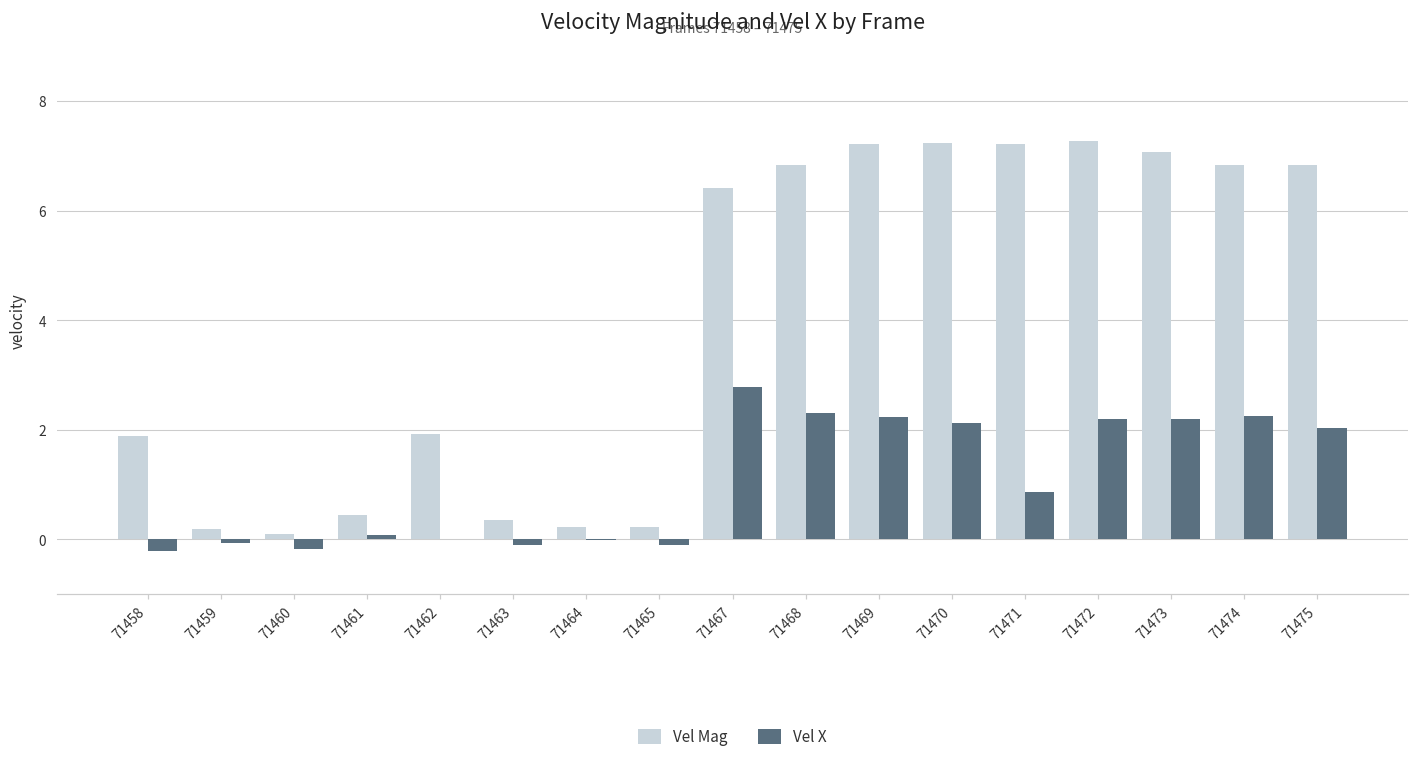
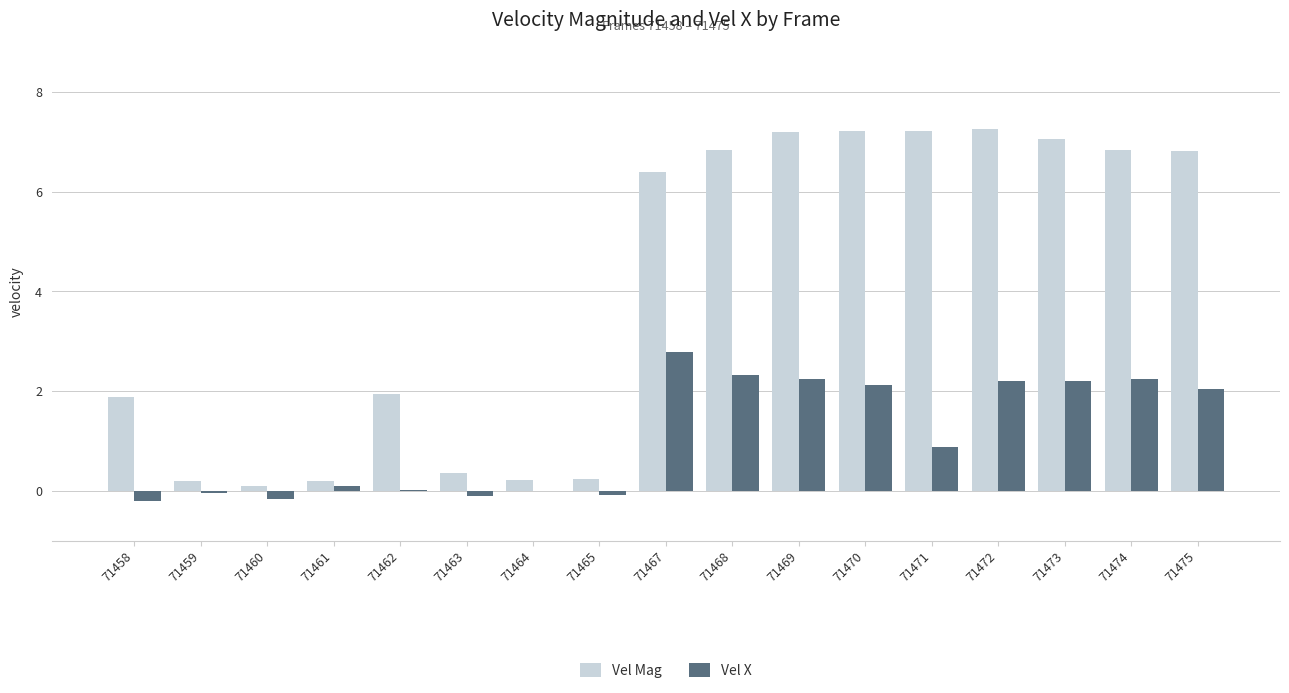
Vel Mag, 71461: 0.4 -> 0.2
